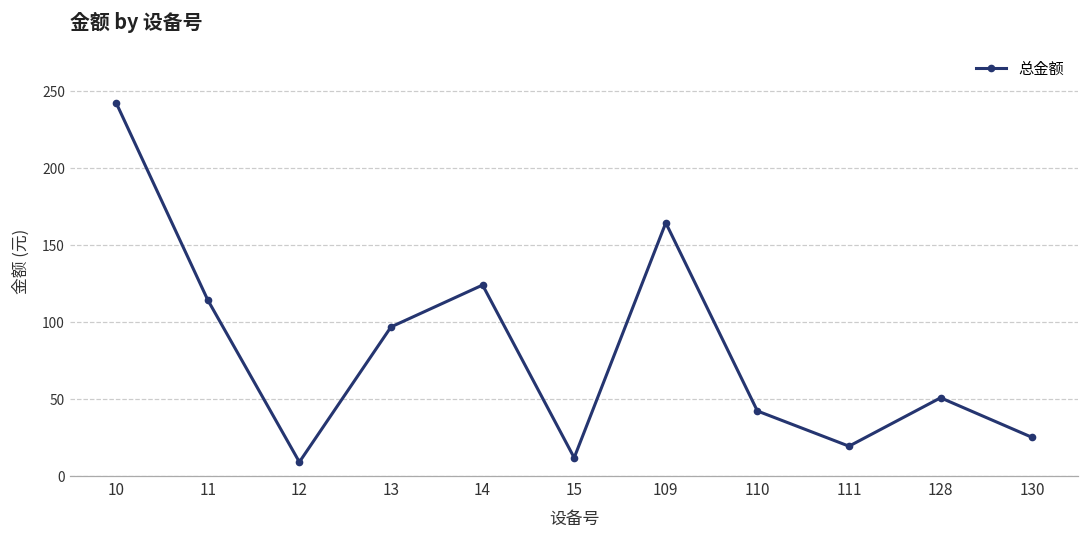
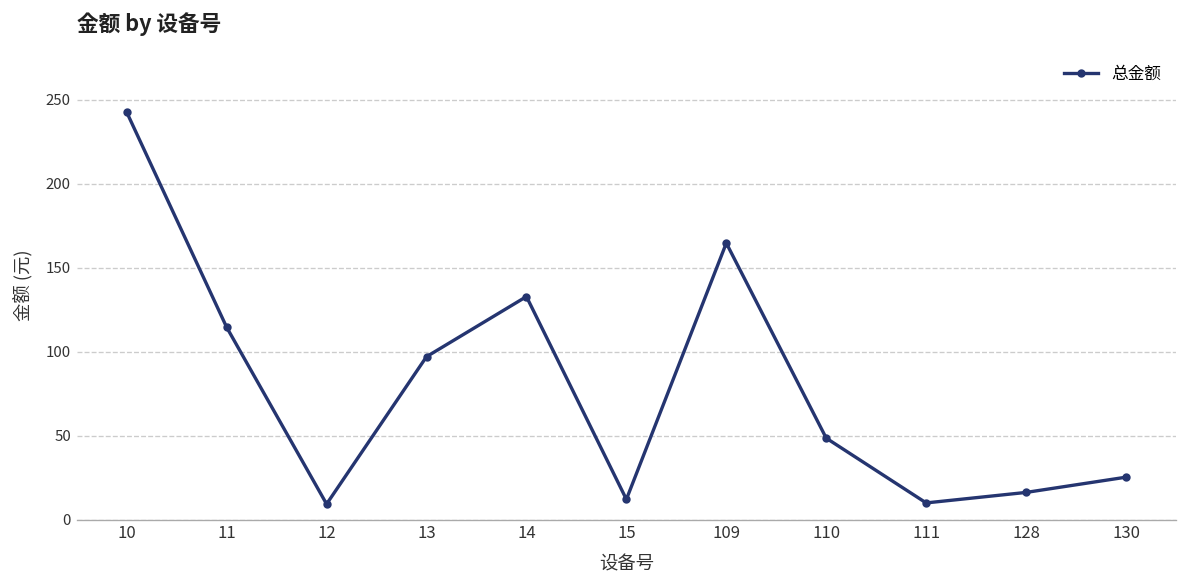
14: 124 -> 133
110: 42 -> 49
111: 20 -> 10
128: 51 -> 16
